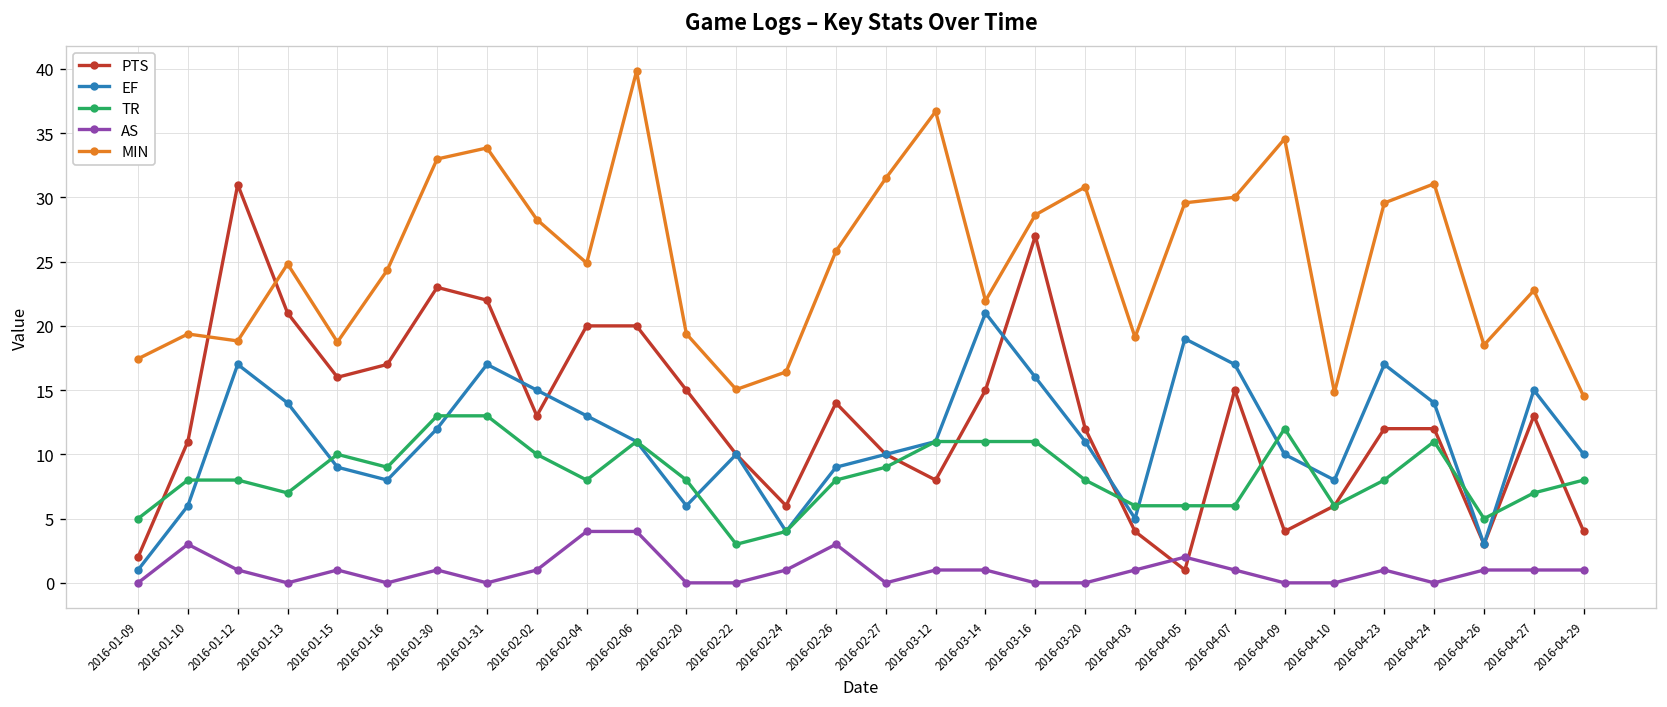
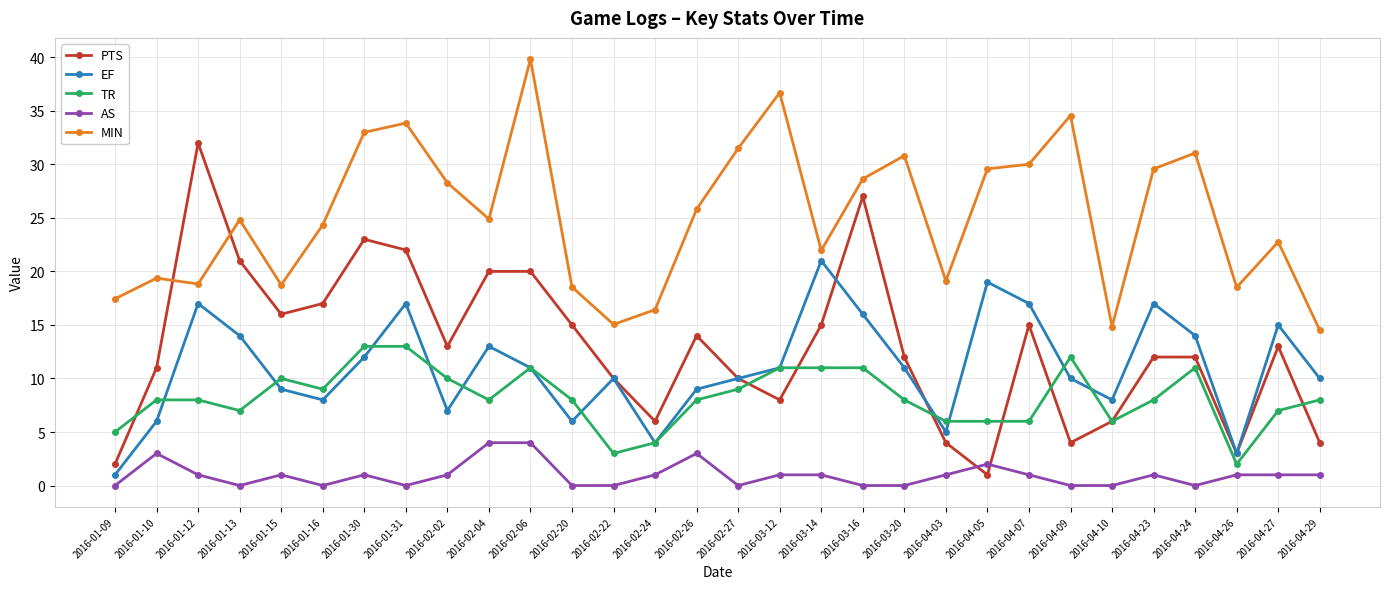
PTS, 2016-01-12: 31 -> 32
EF, 2016-02-02: 15 -> 7
MIN, 2016-02-20: 19.4 -> 18.5
TR, 2016-04-26: 5 -> 2
